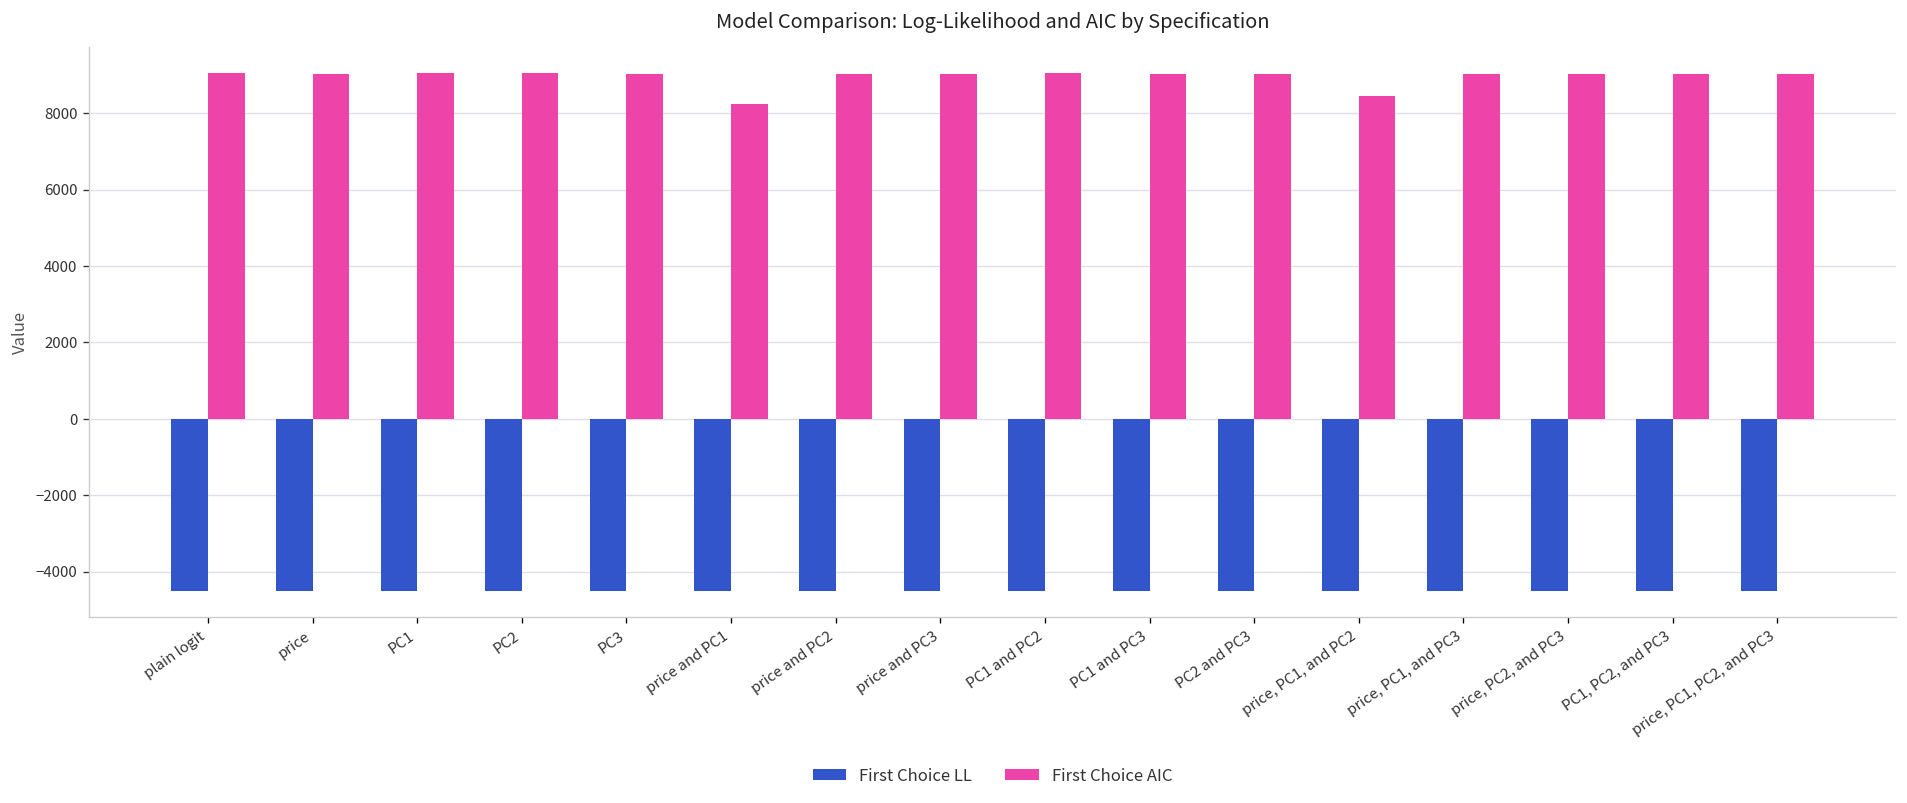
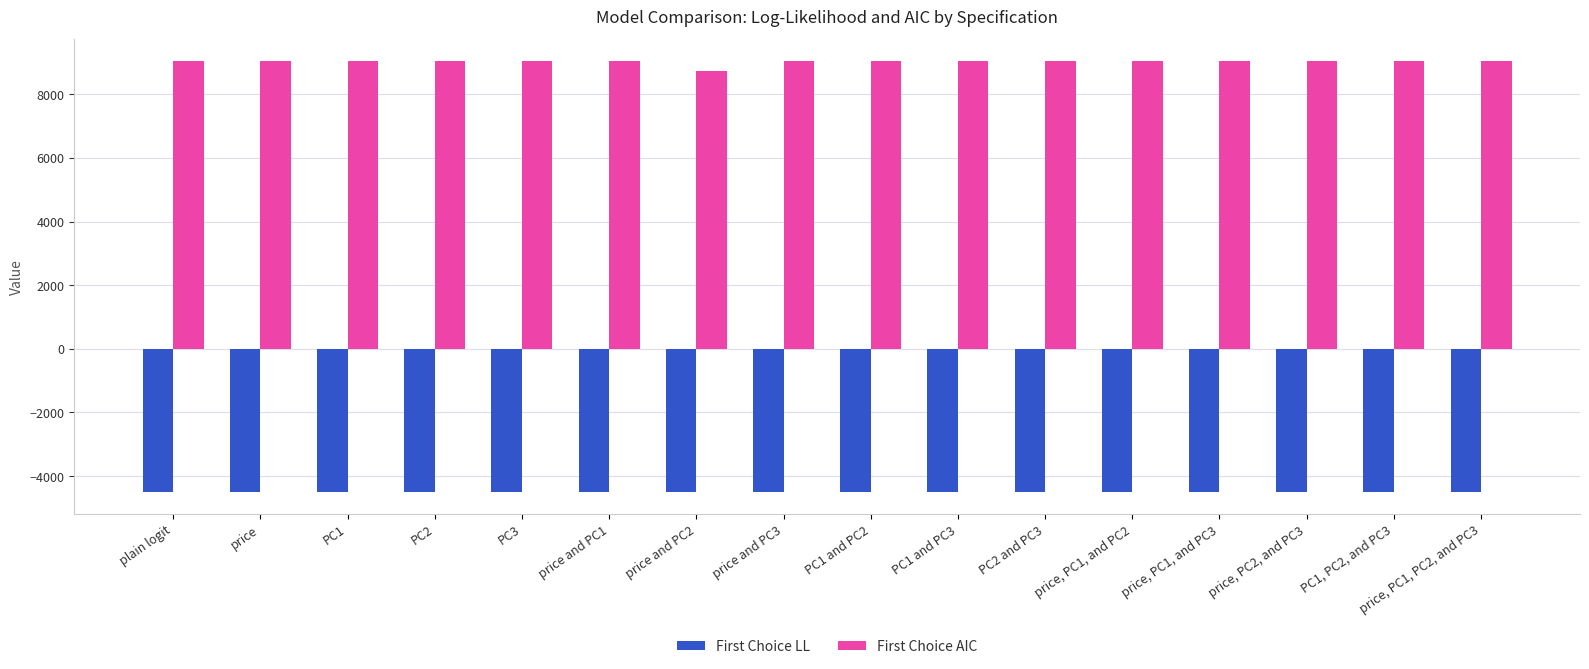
First Choice AIC, price and PC1: 8200 -> 9000
First Choice AIC, price and PC2: 9000 -> 8700
First Choice AIC, price, PC1, and PC2: 8500 -> 9000
